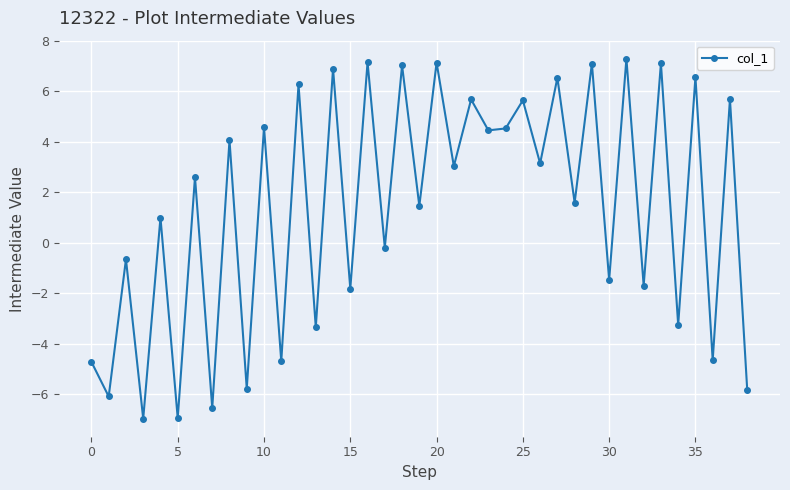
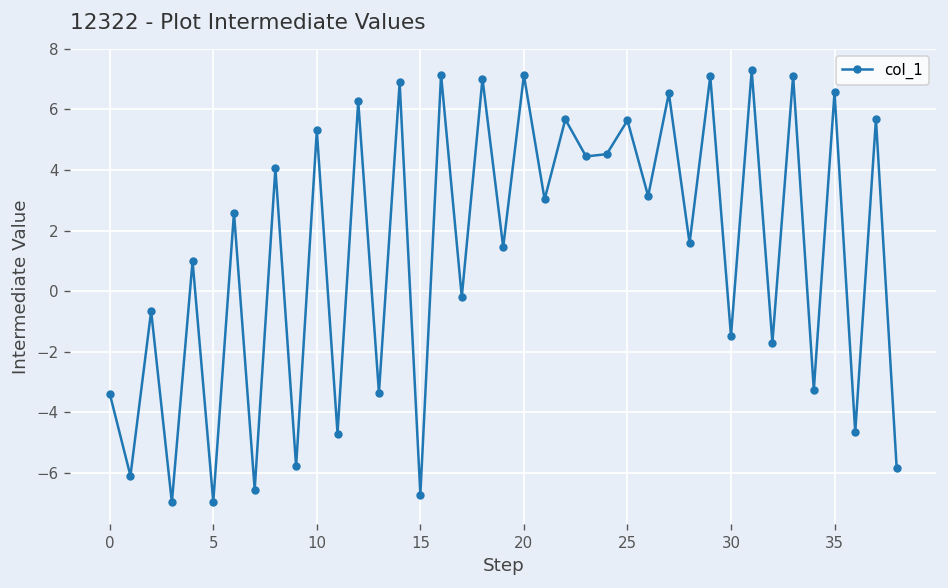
0: -4.7 -> -3.4
10: 4.6 -> 5.3
15: -1.8 -> -6.7
